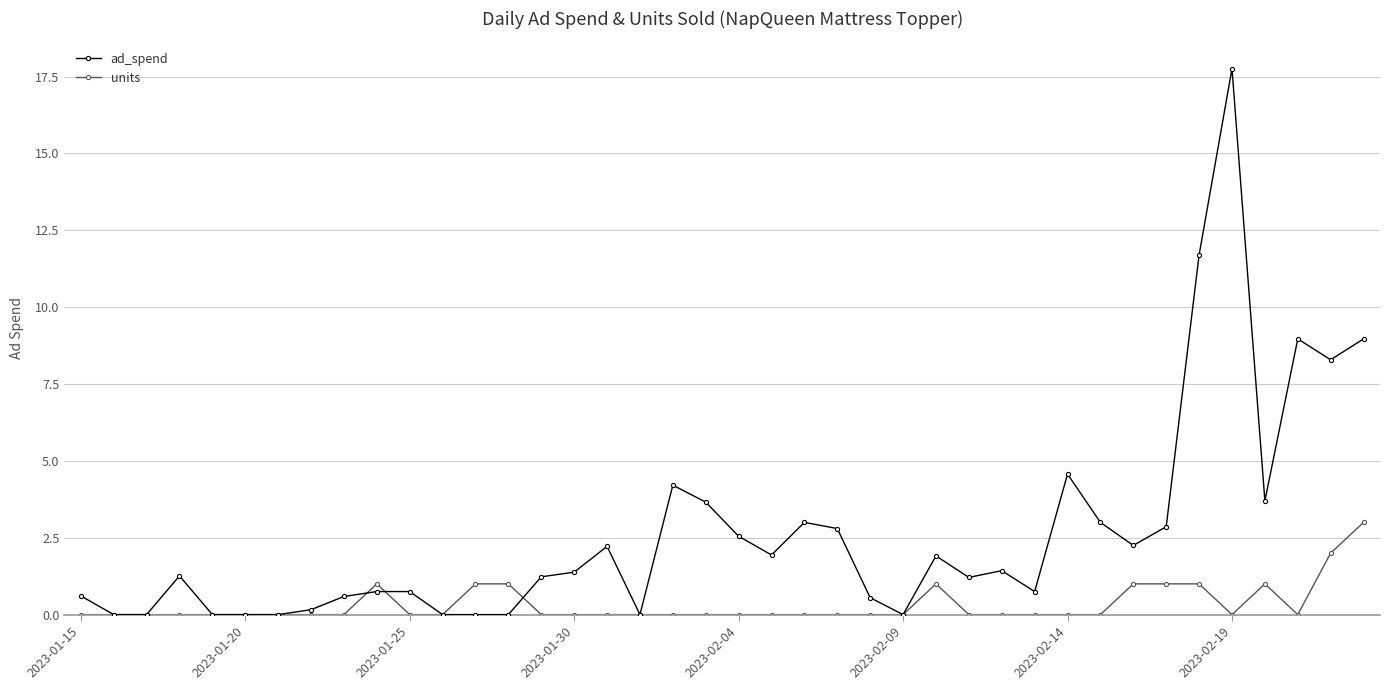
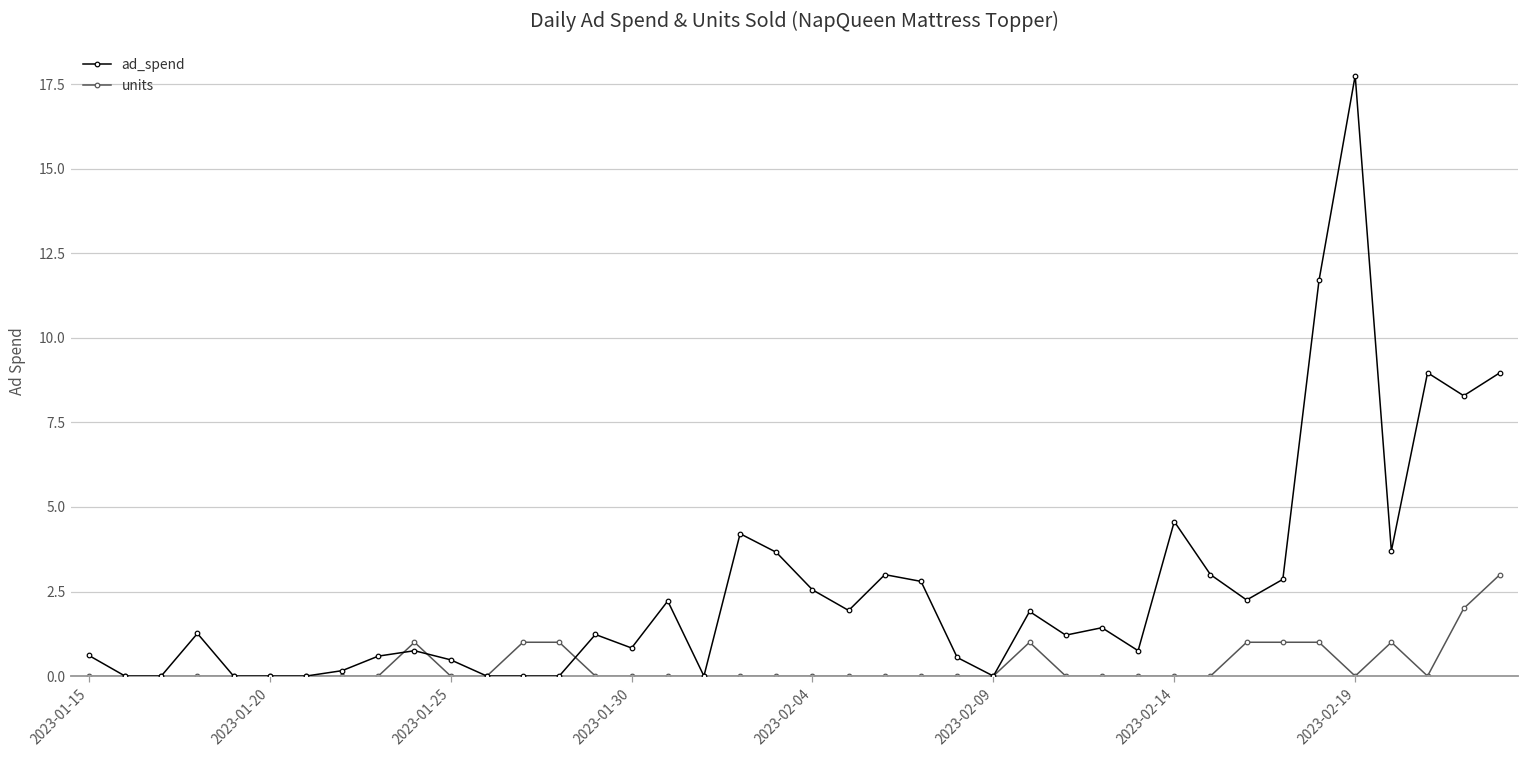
ad_spend, 2023-01-25: 0.8 -> 0.5
ad_spend, 2023-01-30: 1.4 -> 0.8
